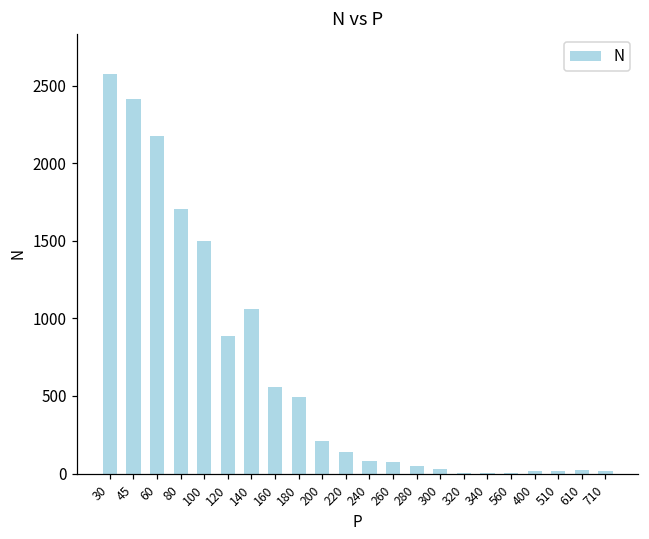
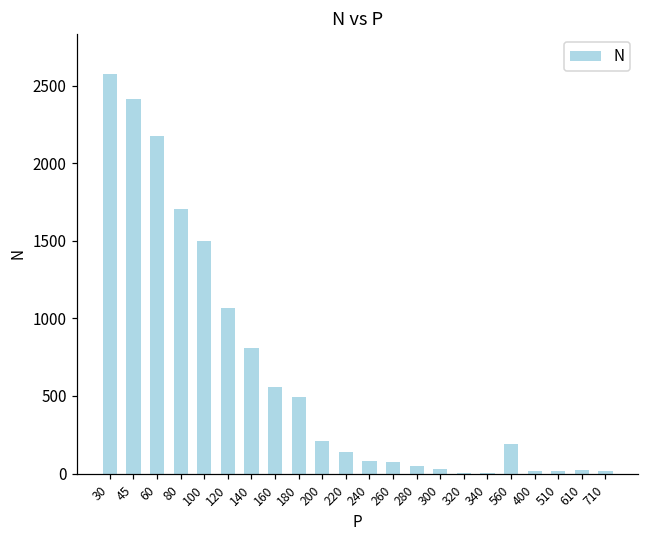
120: 890 -> 1070
140: 1060 -> 810
560: 0 -> 190
